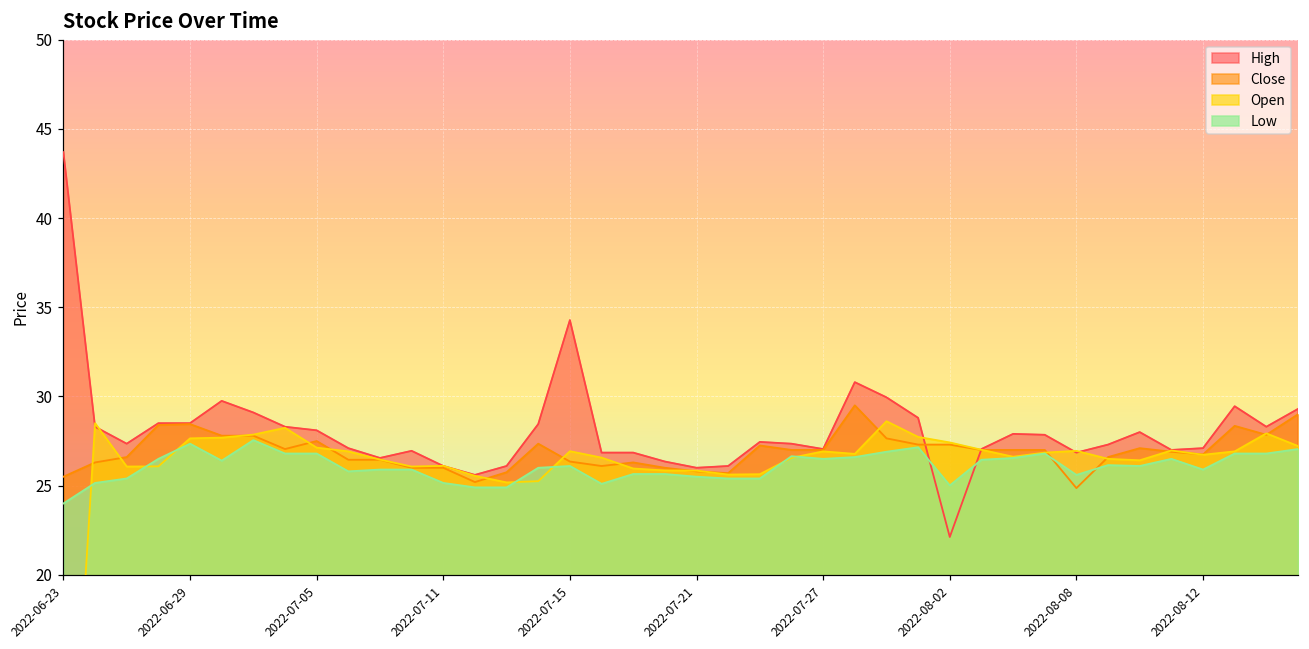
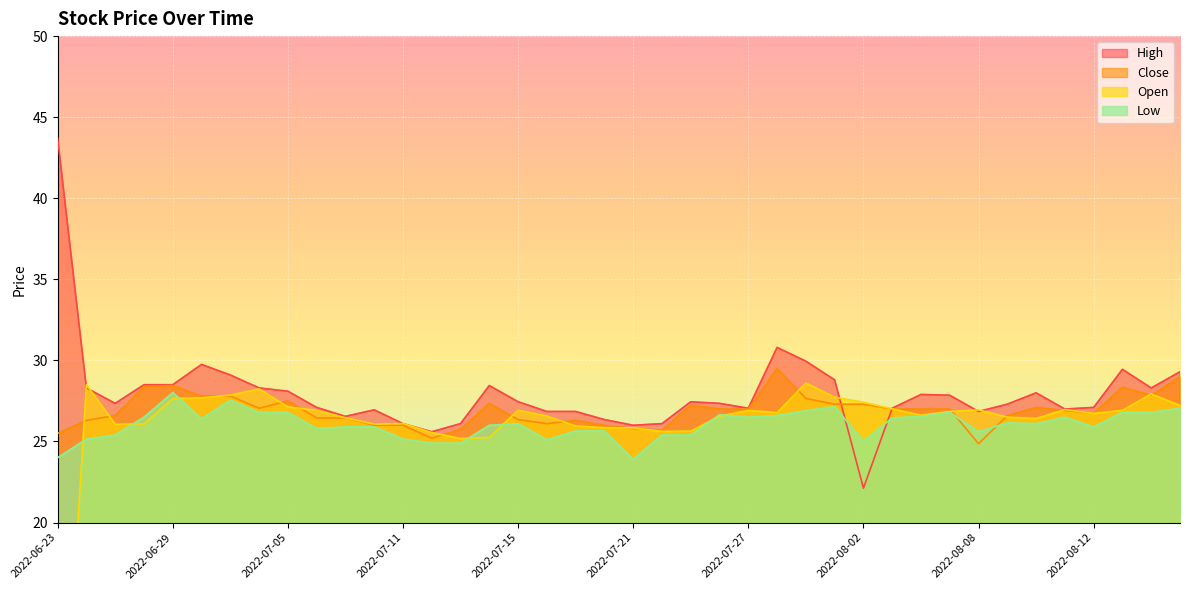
Low, 2022-06-29: 27.4 -> 28.0
High, 2022-07-15: 34.3 -> 27.5
Low, 2022-07-21: 25.5 -> 23.9
